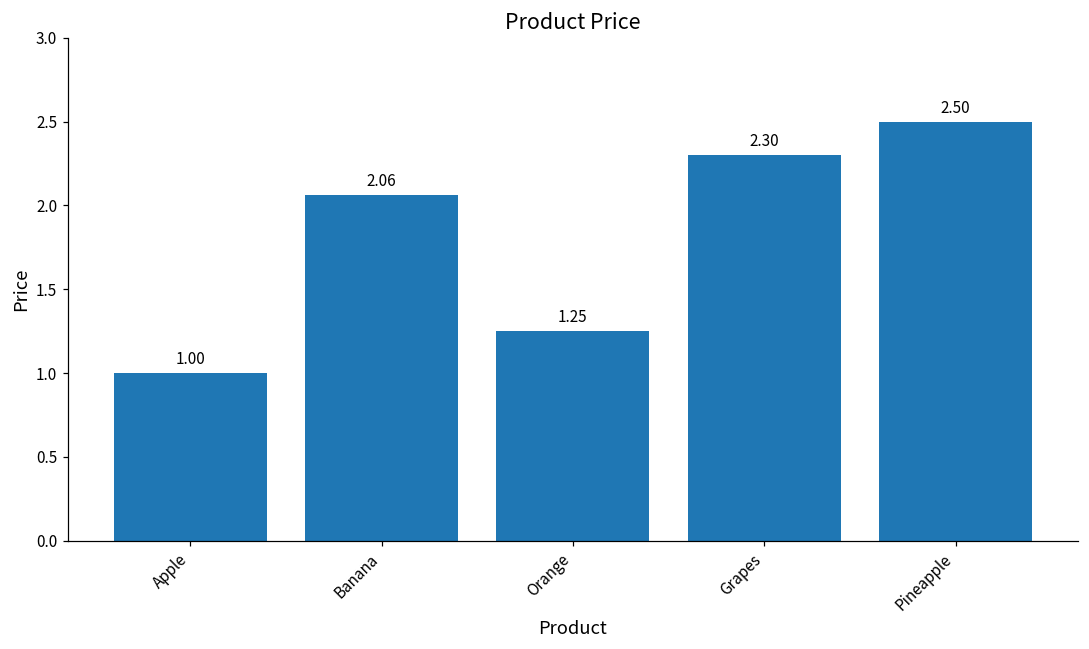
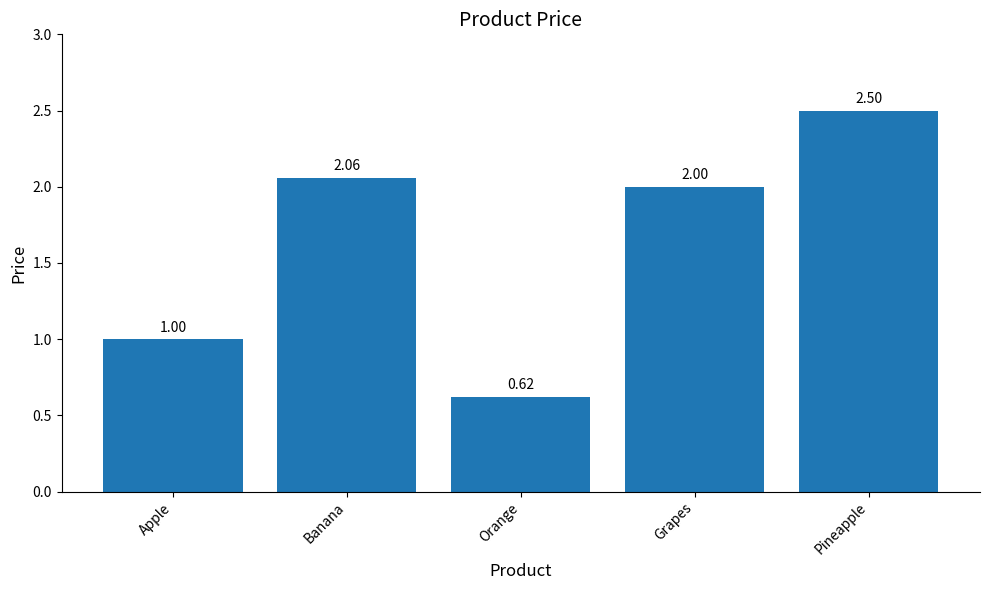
Orange: 1.25 -> 0.62
Grapes: 2.30 -> 2.00
